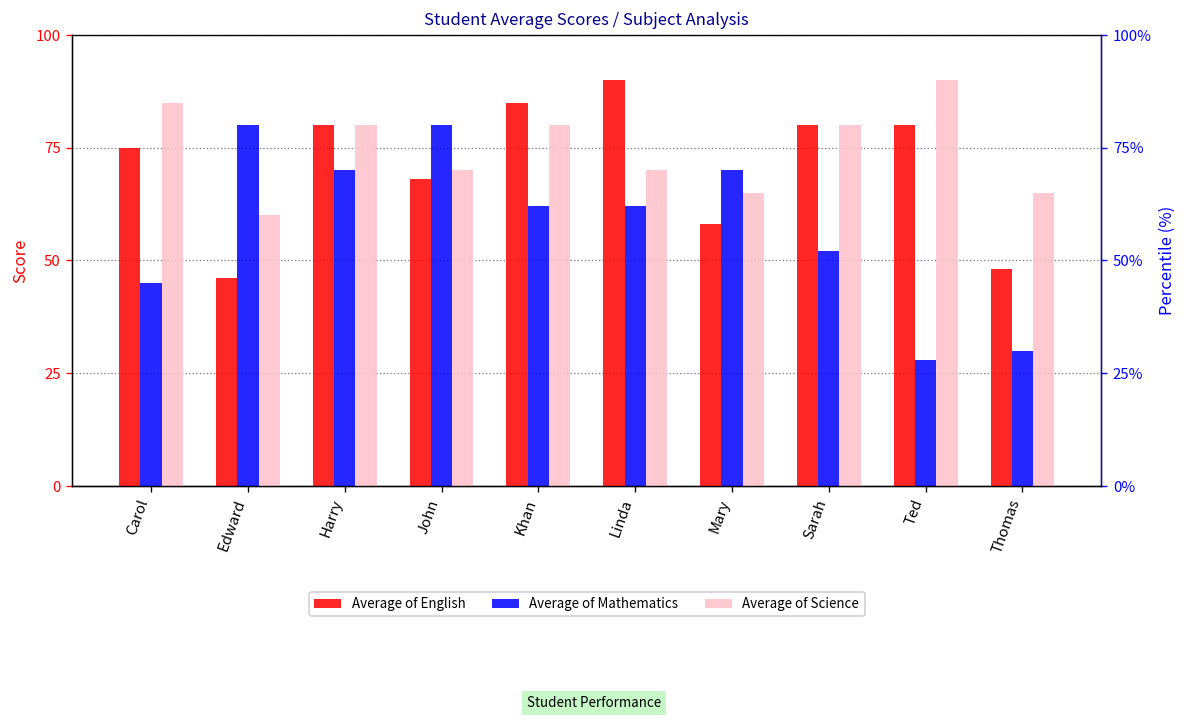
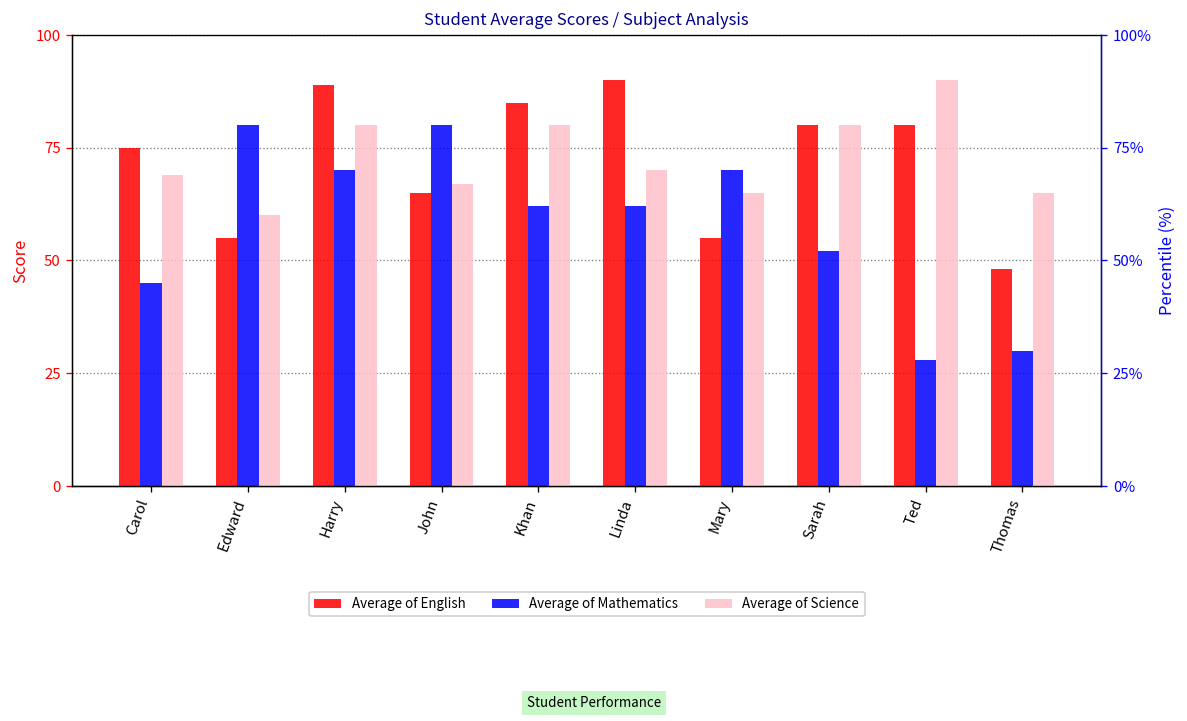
Average of Science, Carol: 85 -> 69
Average of English, Edward: 46 -> 55
Average of English, Harry: 80 -> 89
Average of English, John: 68 -> 65
Average of Science, John: 70 -> 67
Average of English, Mary: 58 -> 55
